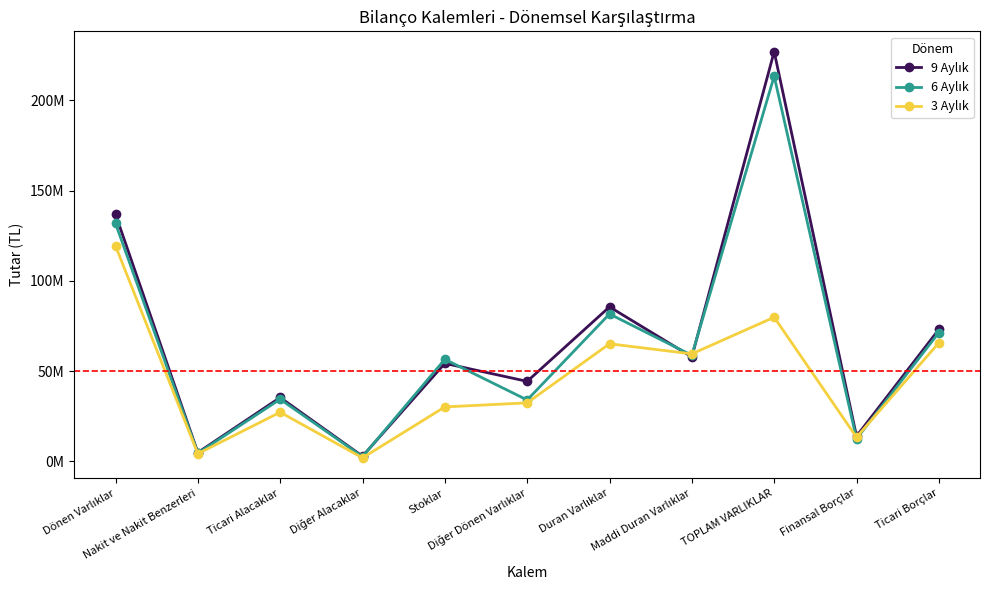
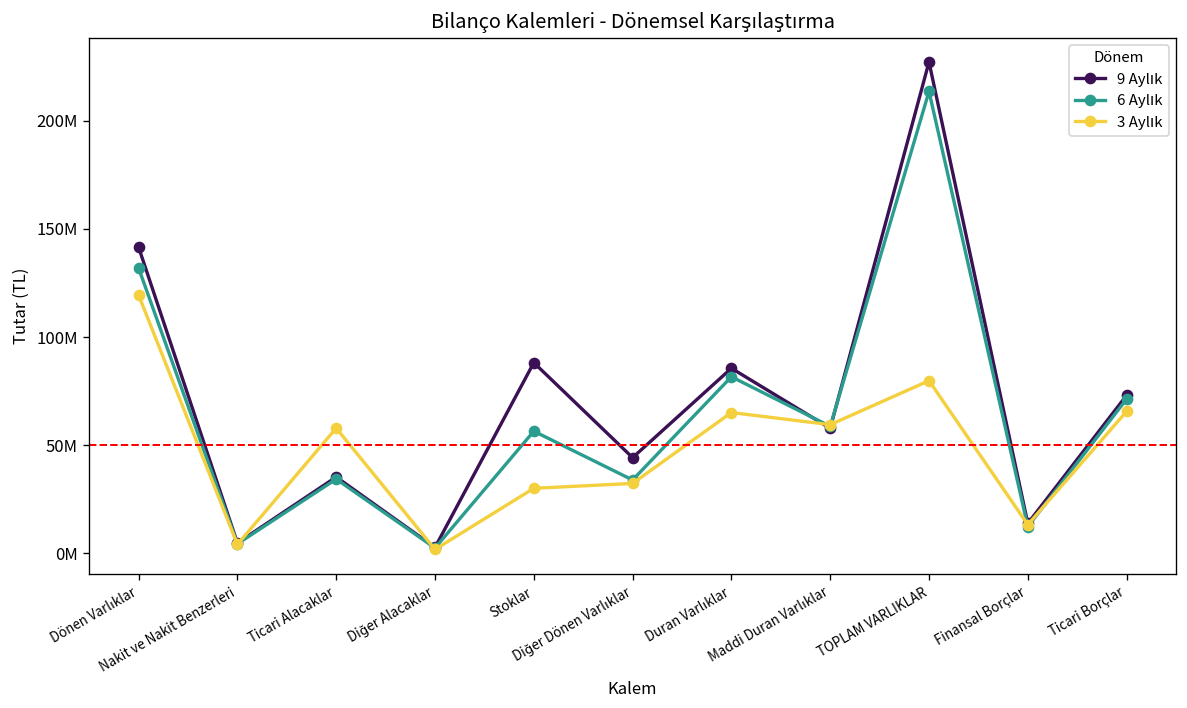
9 Aylık, Dönen Varlıklar: 137000000 -> 141000000
3 Aylık, Ticari Alacaklar: 27000000 -> 58000000
9 Aylık, Stoklar: 54000000 -> 88000000
